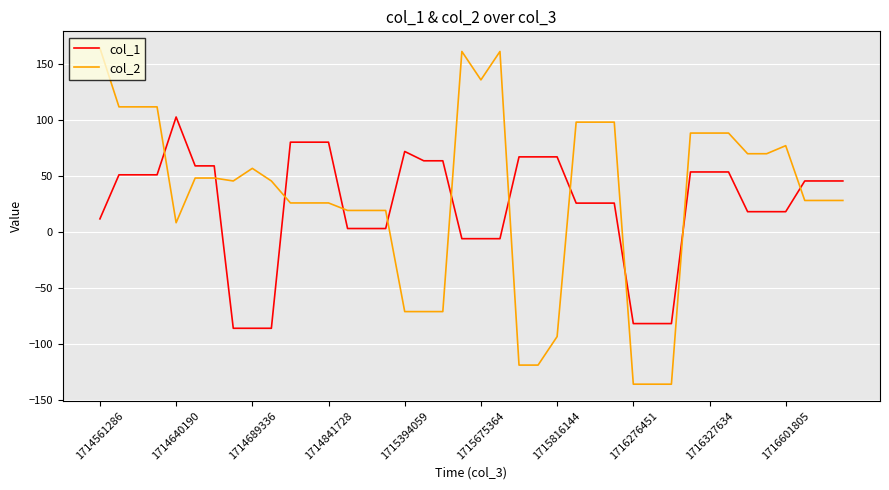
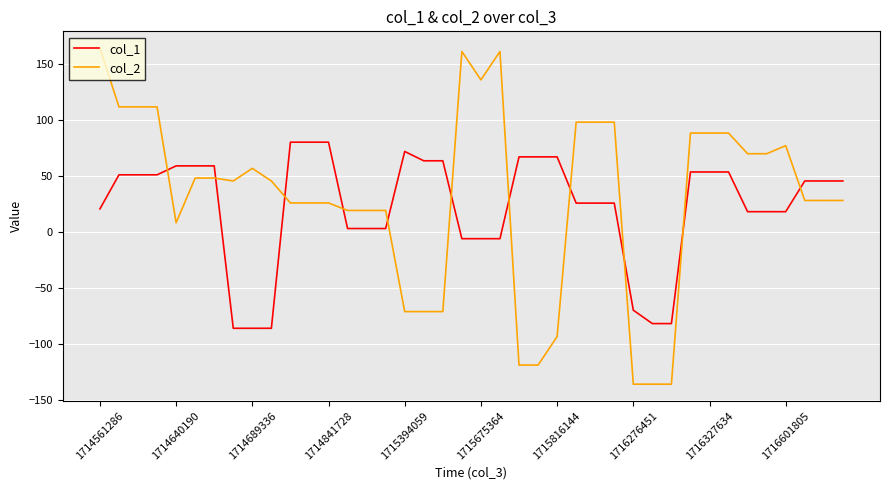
col_1, 1714561286: 12 -> 21
col_1, 1714640190: 103 -> 59
col_1, 1716276451: -82 -> -70
